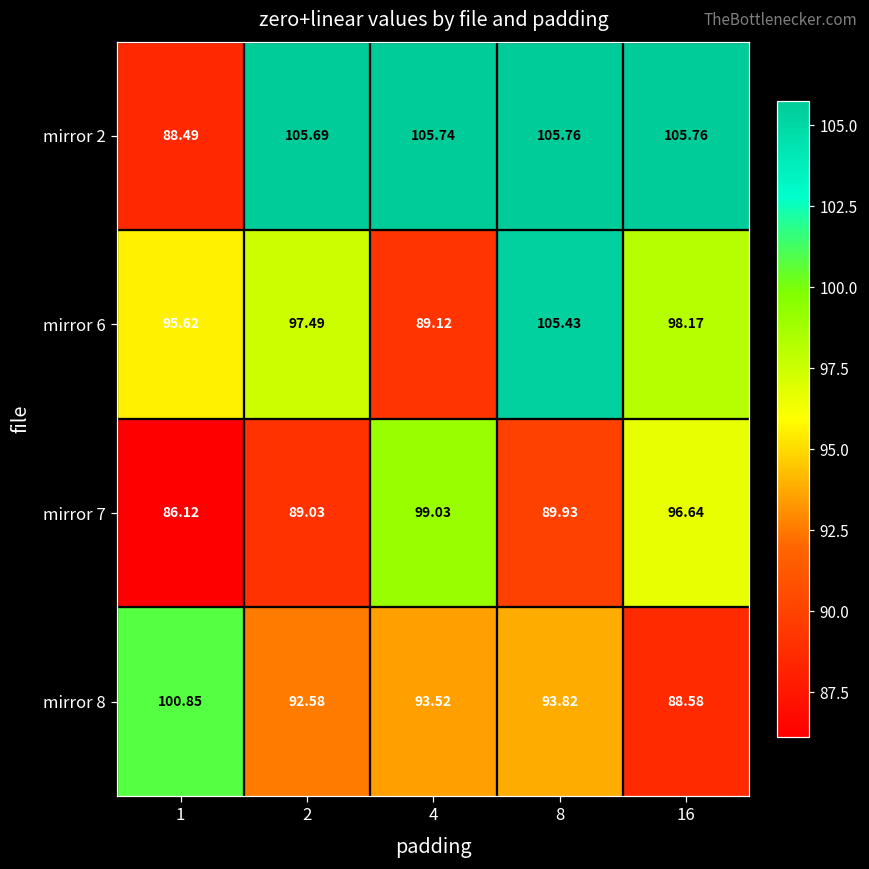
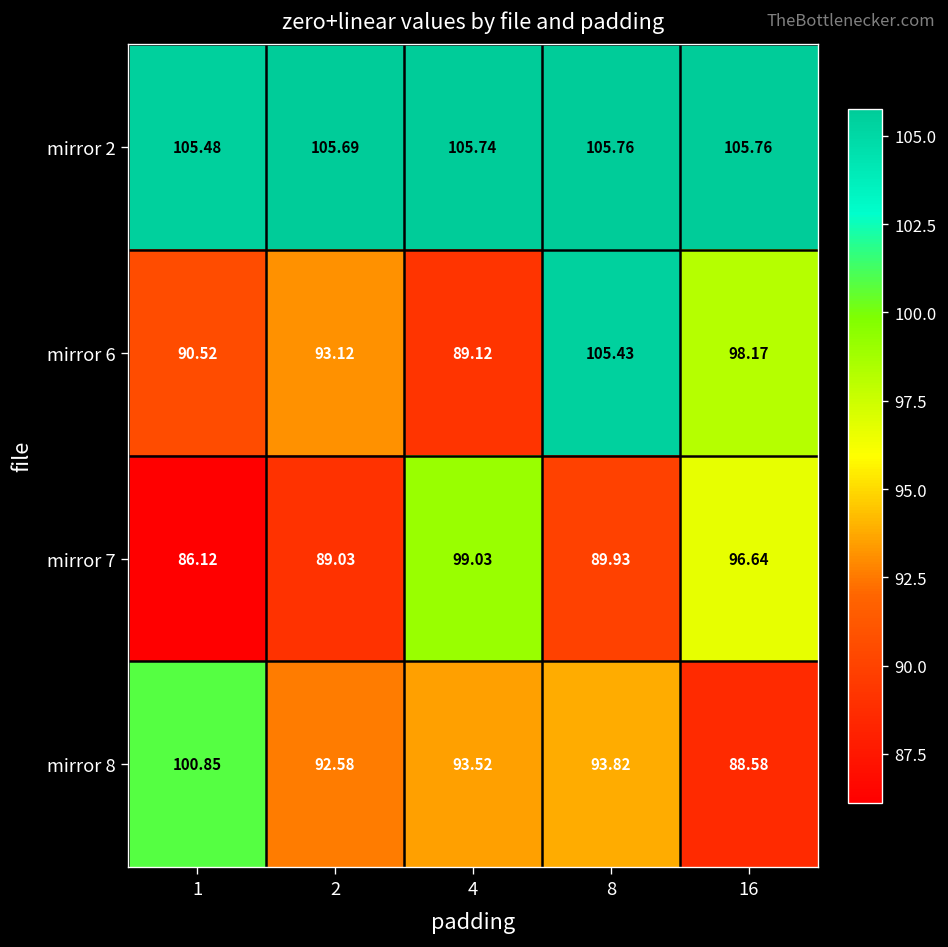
mirror 2, 1: 88.49 -> 105.48
mirror 6, 1: 95.62 -> 90.52
mirror 6, 2: 97.49 -> 93.12
